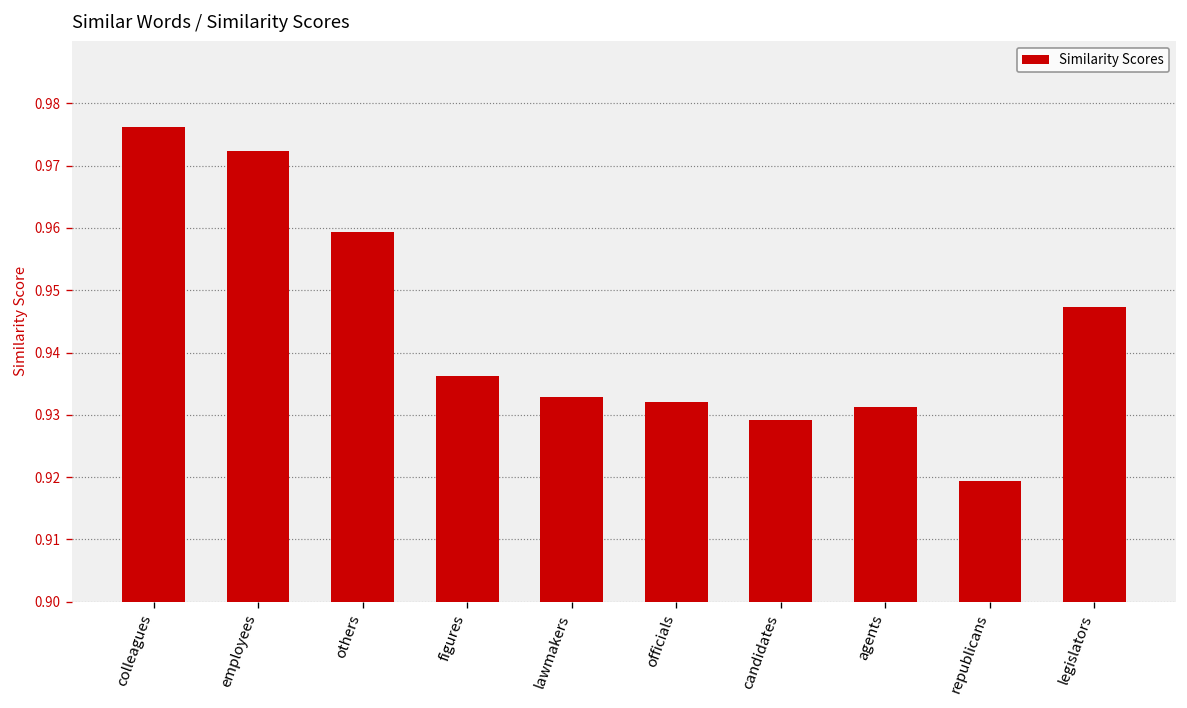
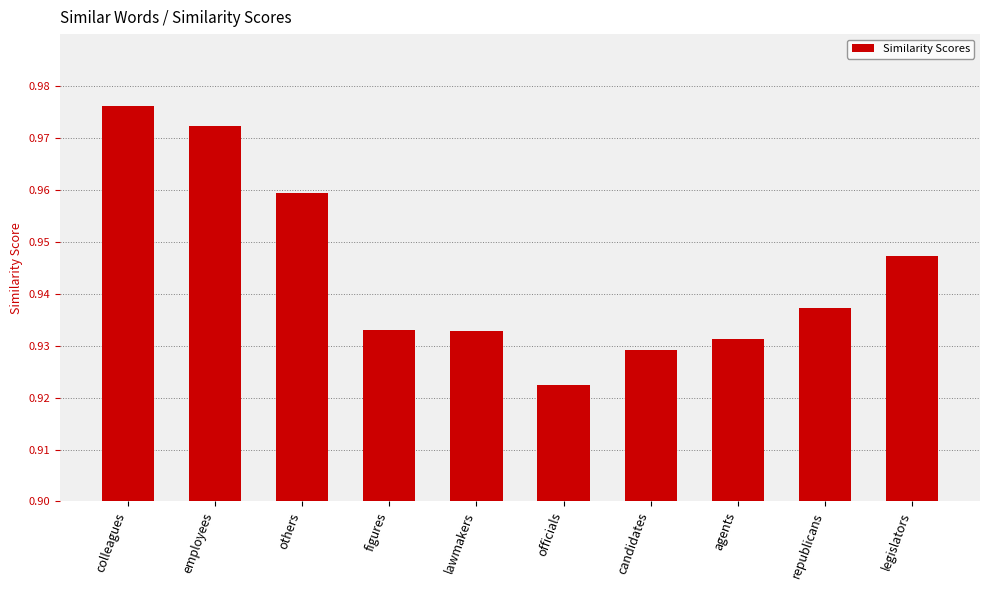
figures: 0.936 -> 0.933
officials: 0.932 -> 0.922
republicans: 0.919 -> 0.937
